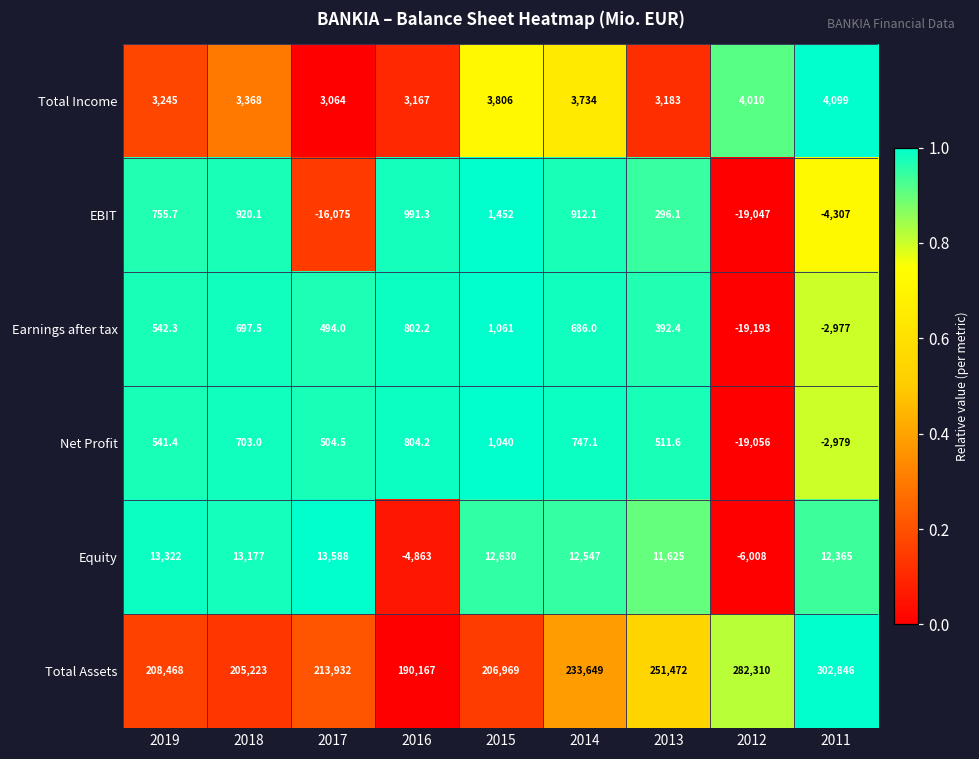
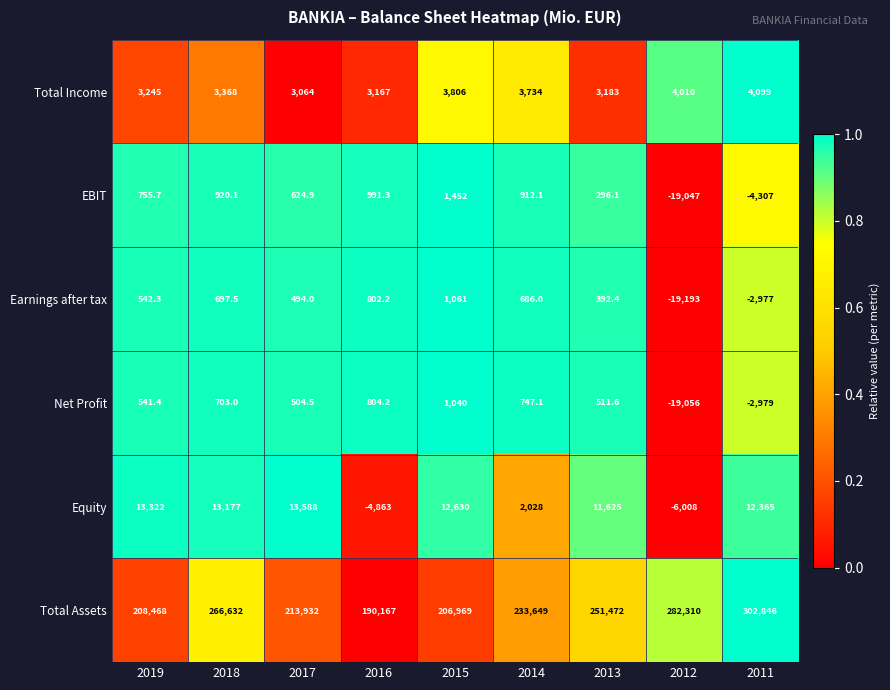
EBIT, 2017: -16,075 -> 624.9
Equity, 2014: 12,547 -> 2,028
Total Assets, 2018: 205,223 -> 266,632
